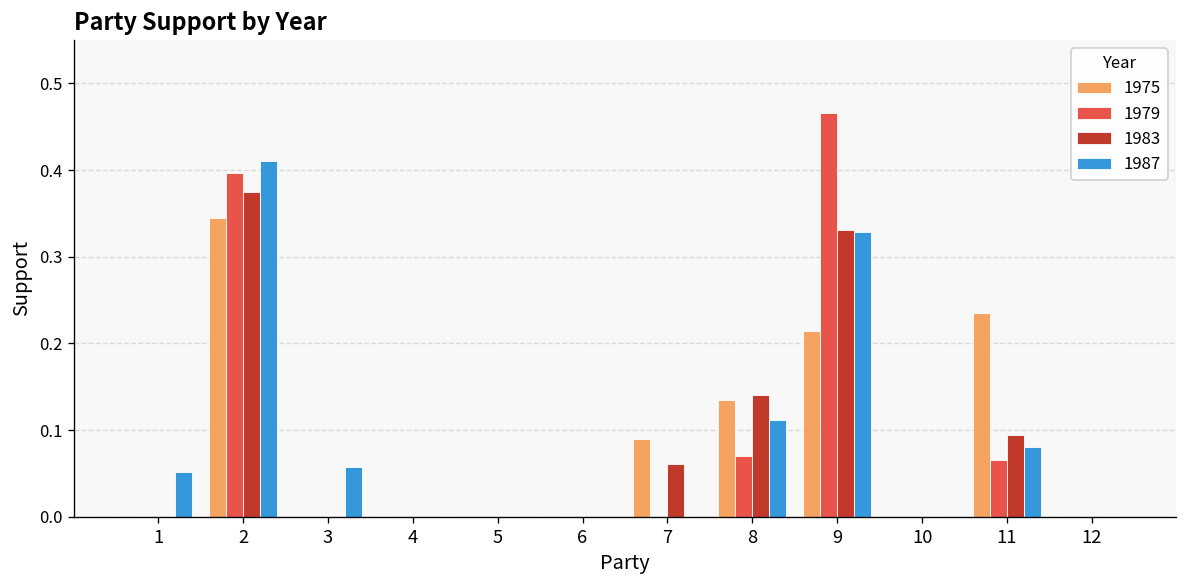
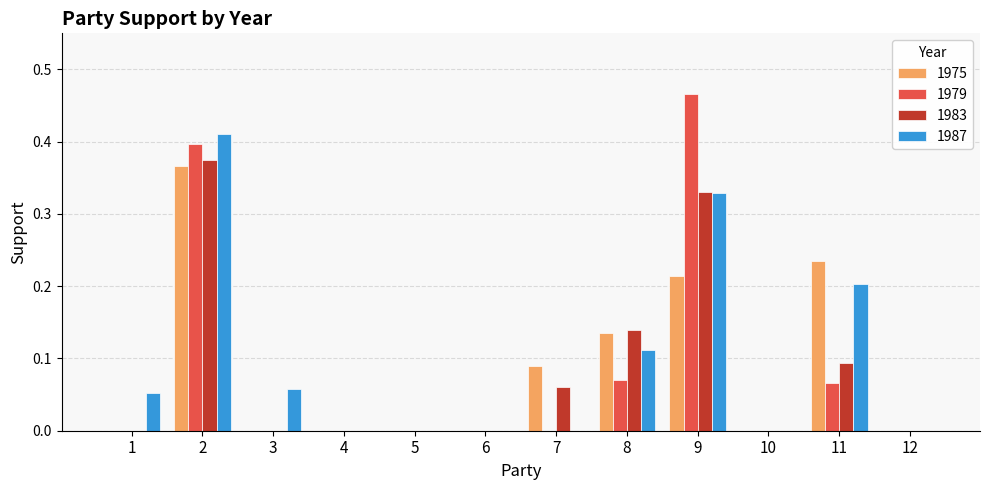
1975, 2: 0.35 -> 0.37
1987, 11: 0.08 -> 0.20
